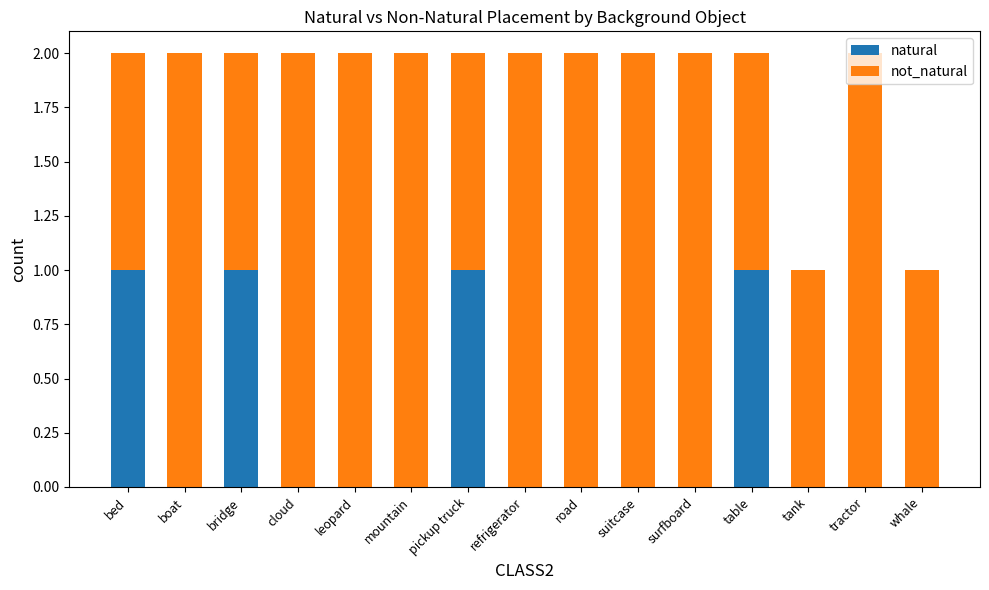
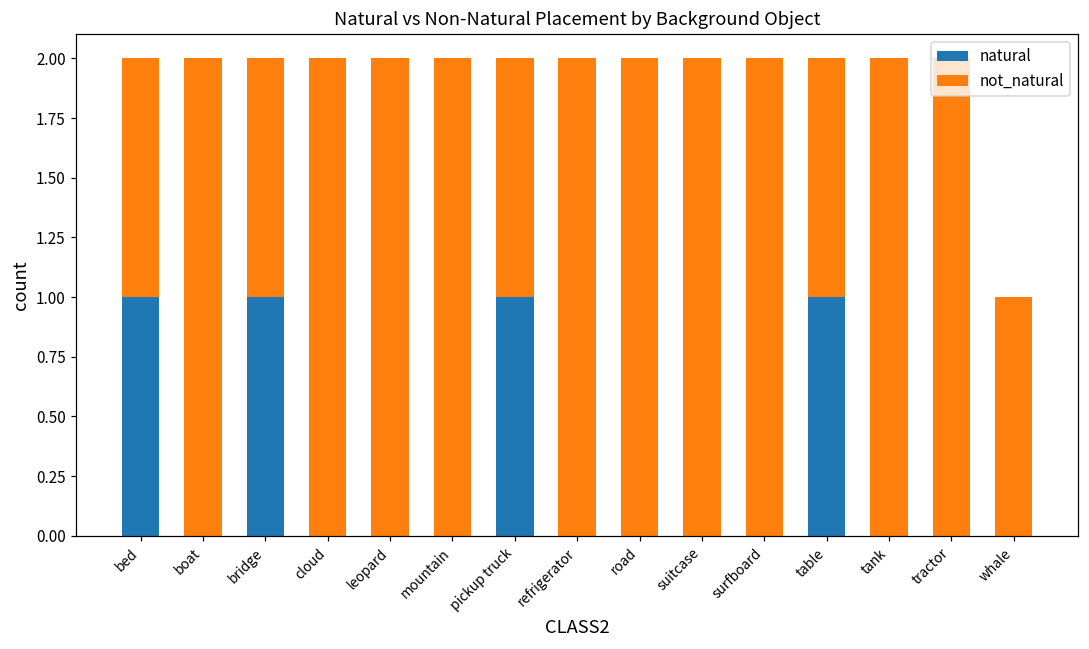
not_natural, tank: 1 -> 2
